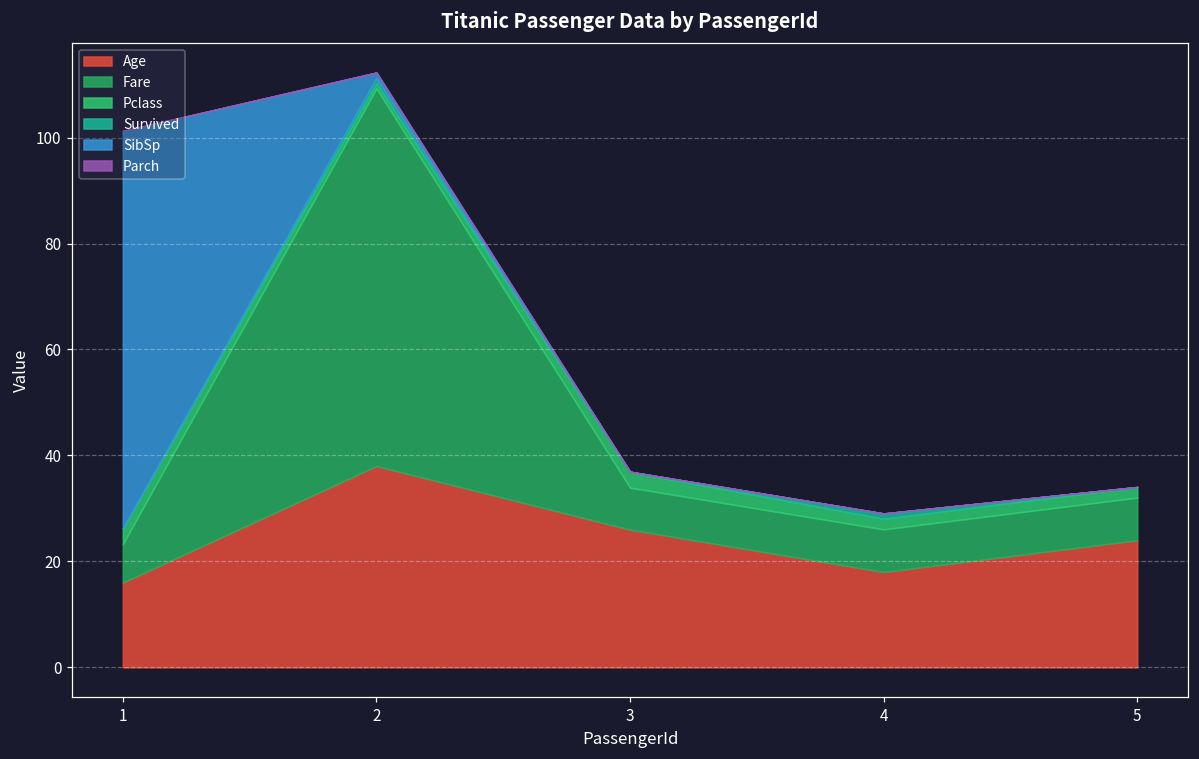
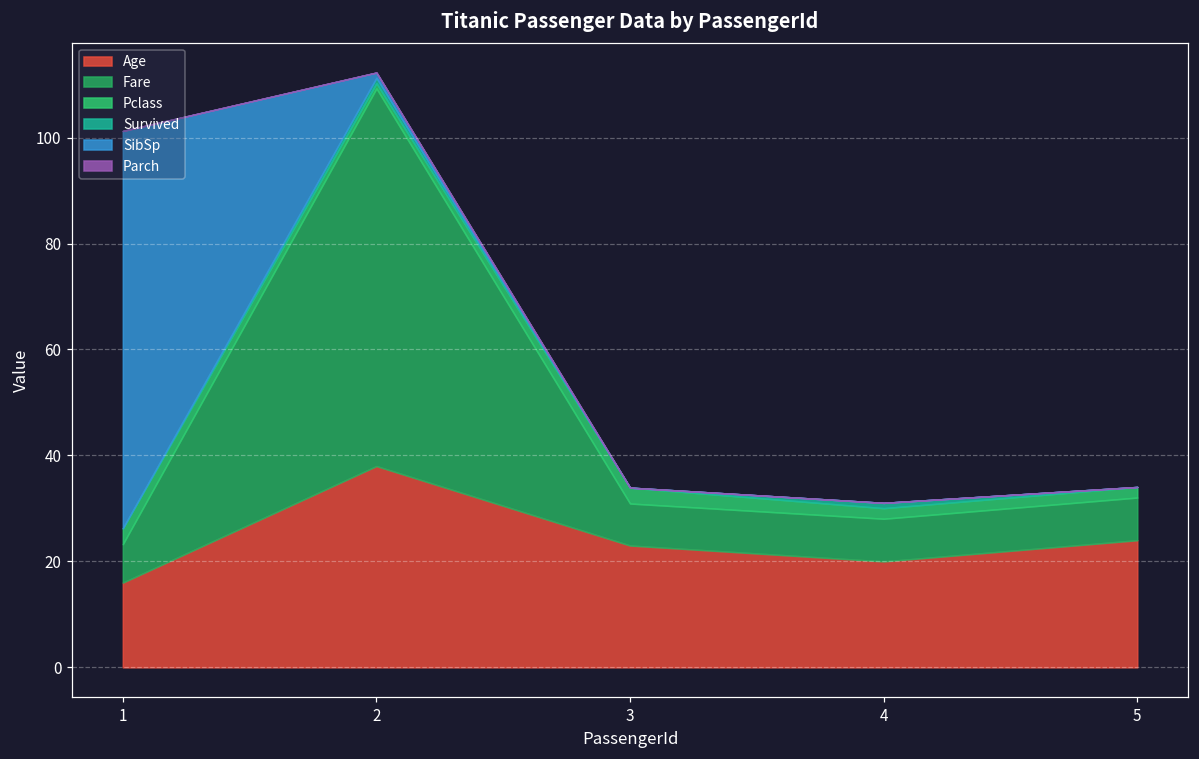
Age, 3: 26 -> 23
Age, 4: 18 -> 20
